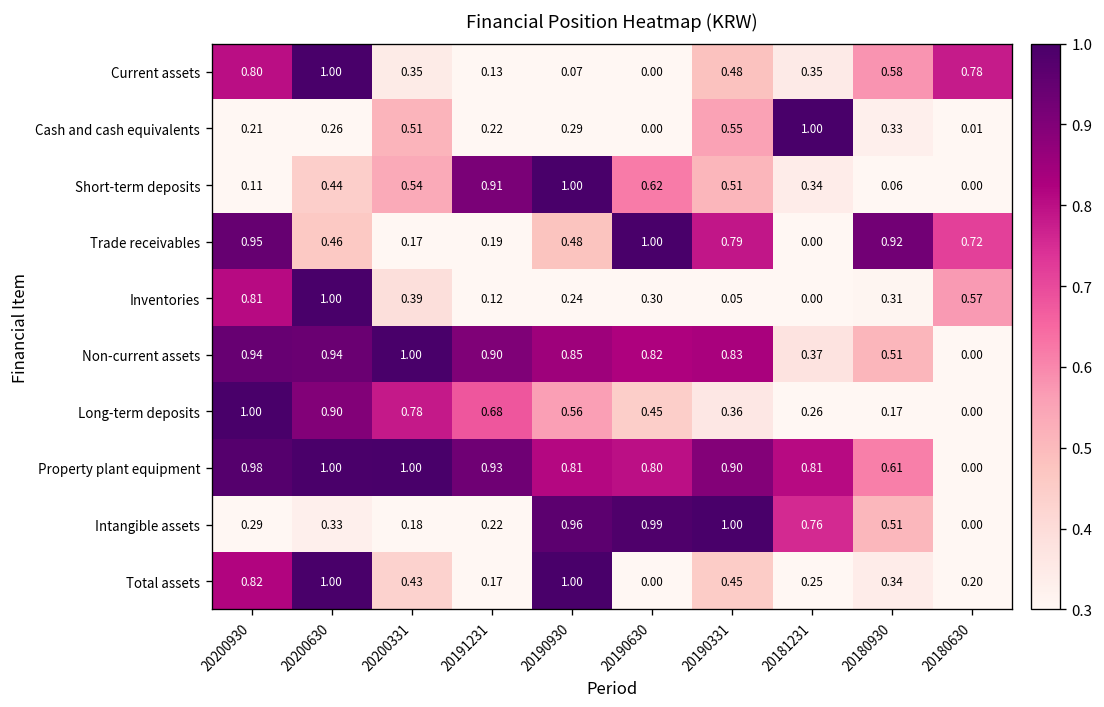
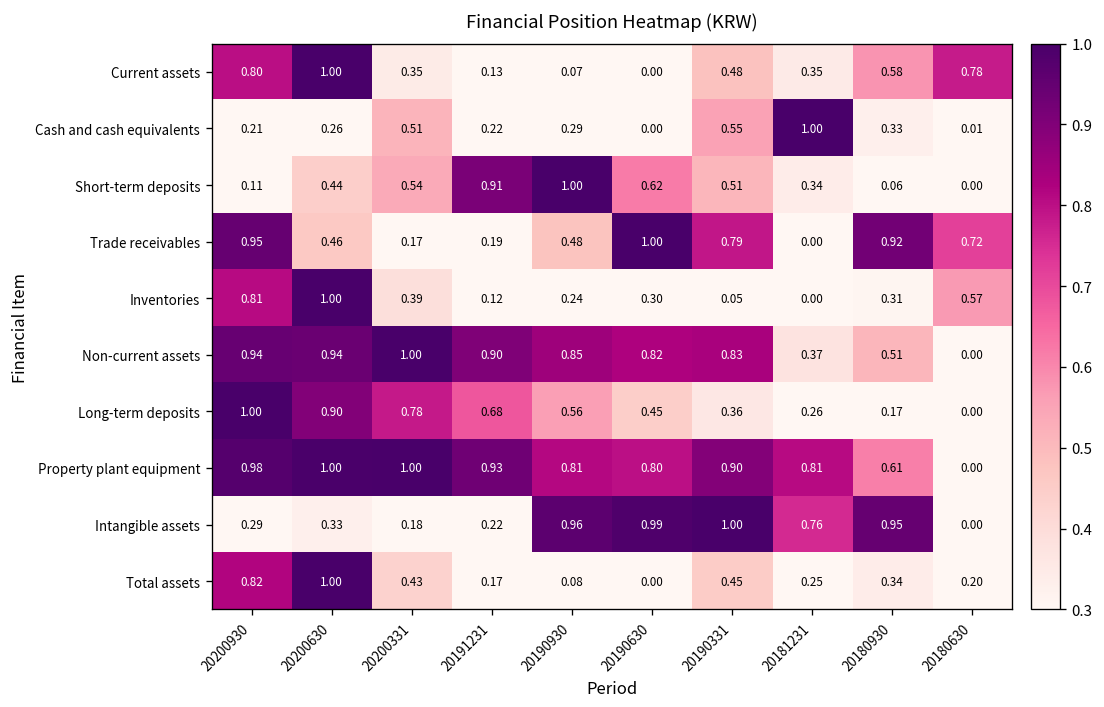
Intangible assets, 20180930: 0.51 -> 0.95
Total assets, 20190930: 1.00 -> 0.08
